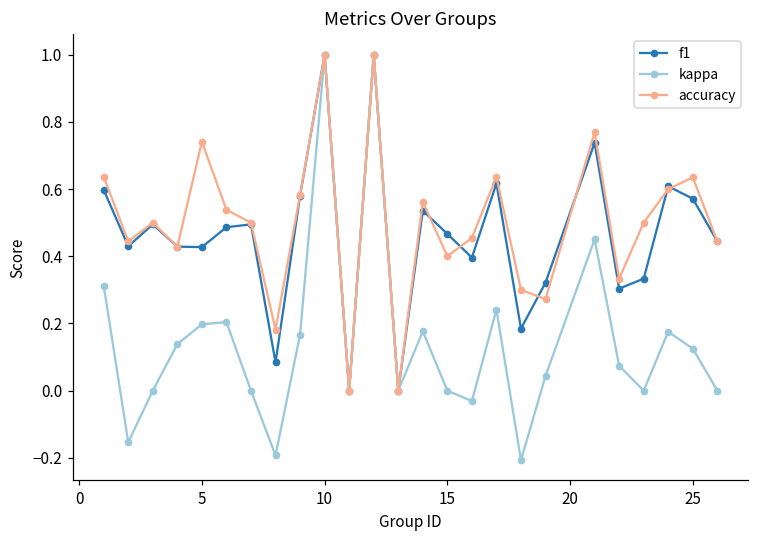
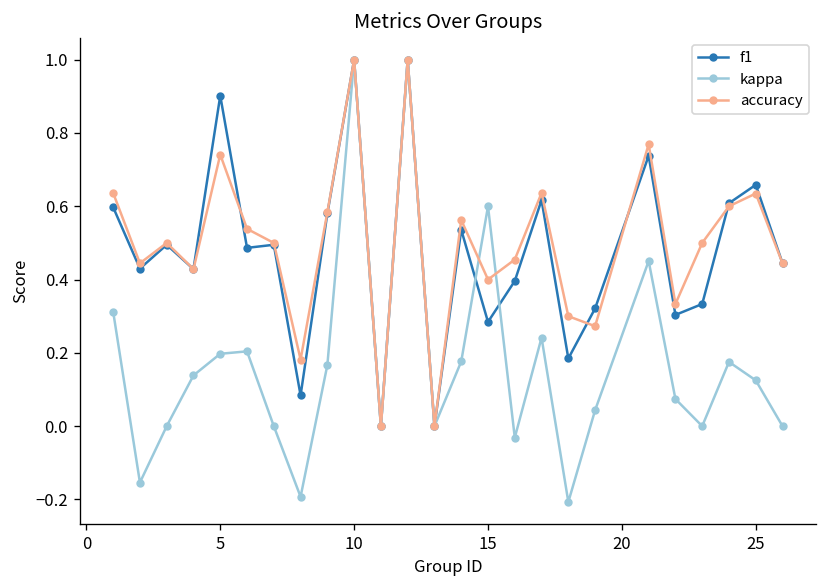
f1, 5: 0.43 -> 0.90
f1, 15: 0.47 -> 0.28
kappa, 15: 0.0 -> 0.6
f1, 25: 0.57 -> 0.66
